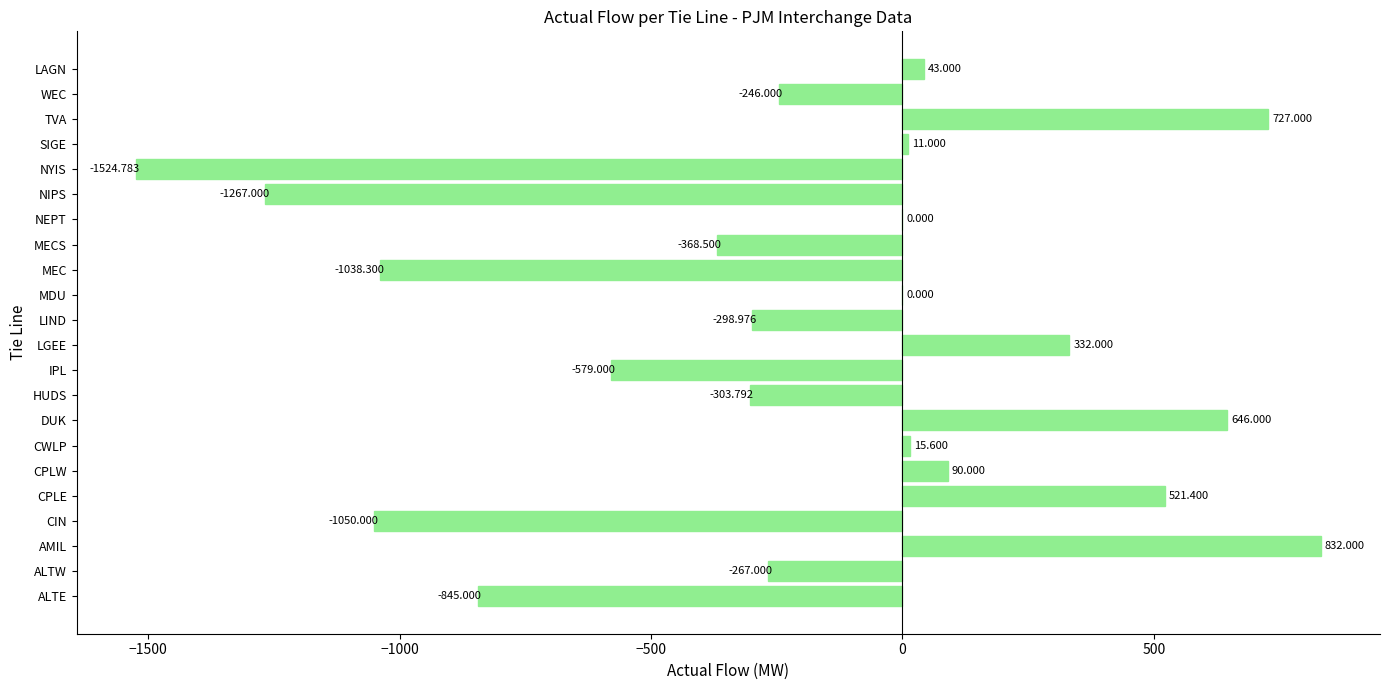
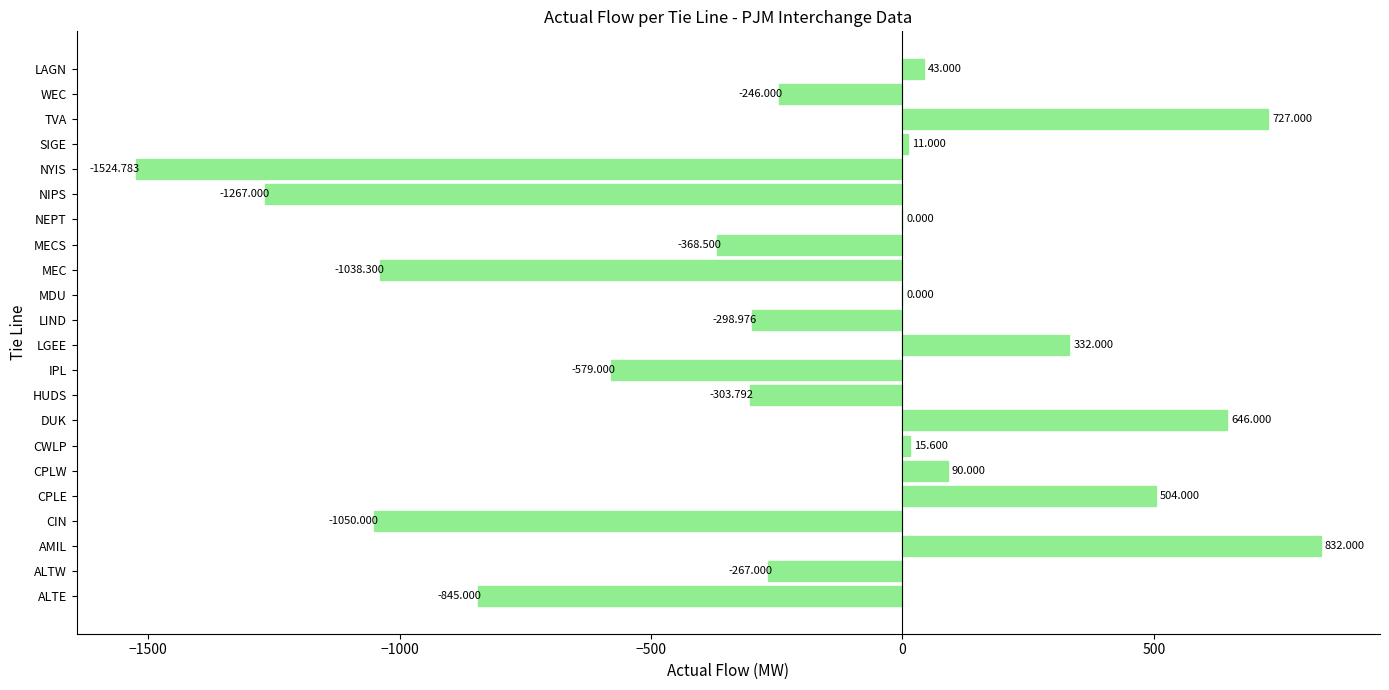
CPLE: 521.400 -> 504.000
